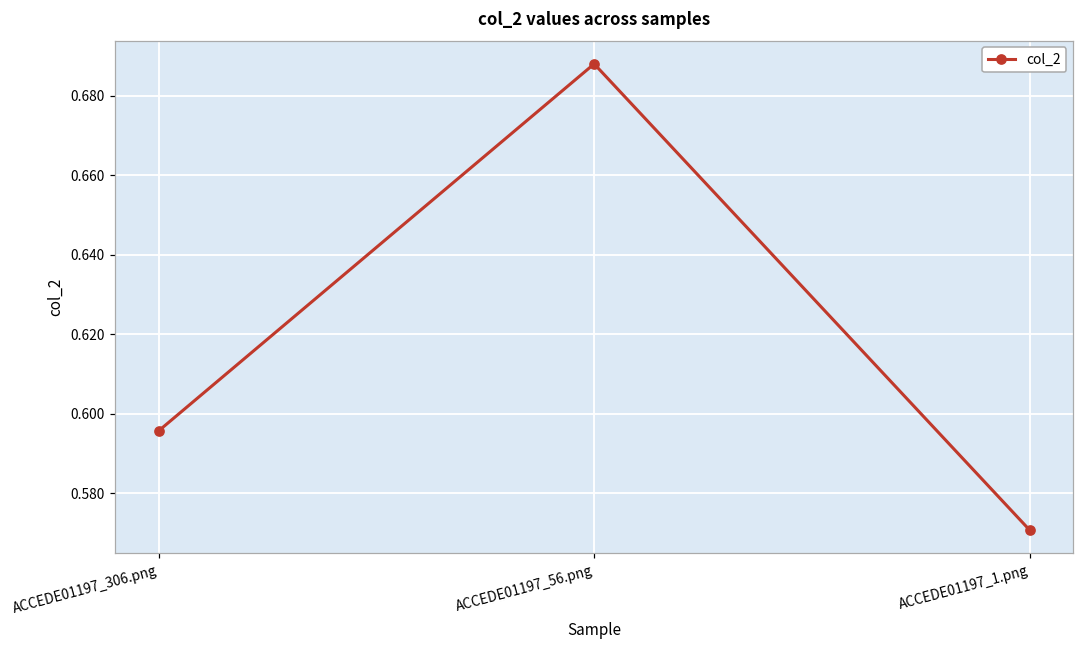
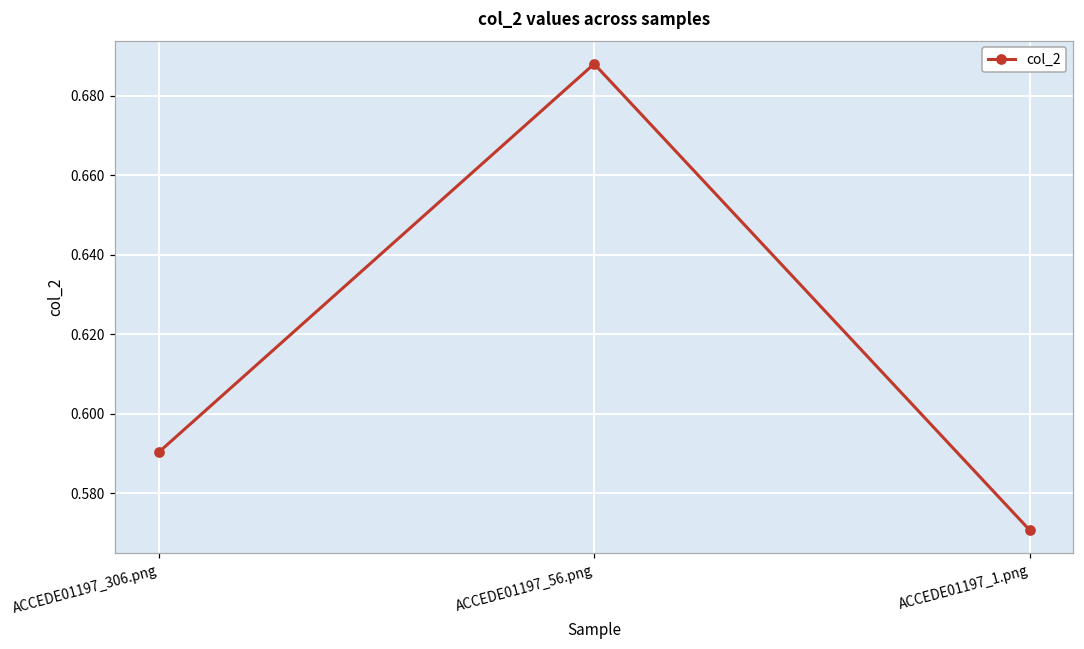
ACCEDE01197_306.png: 0.596 -> 0.590
